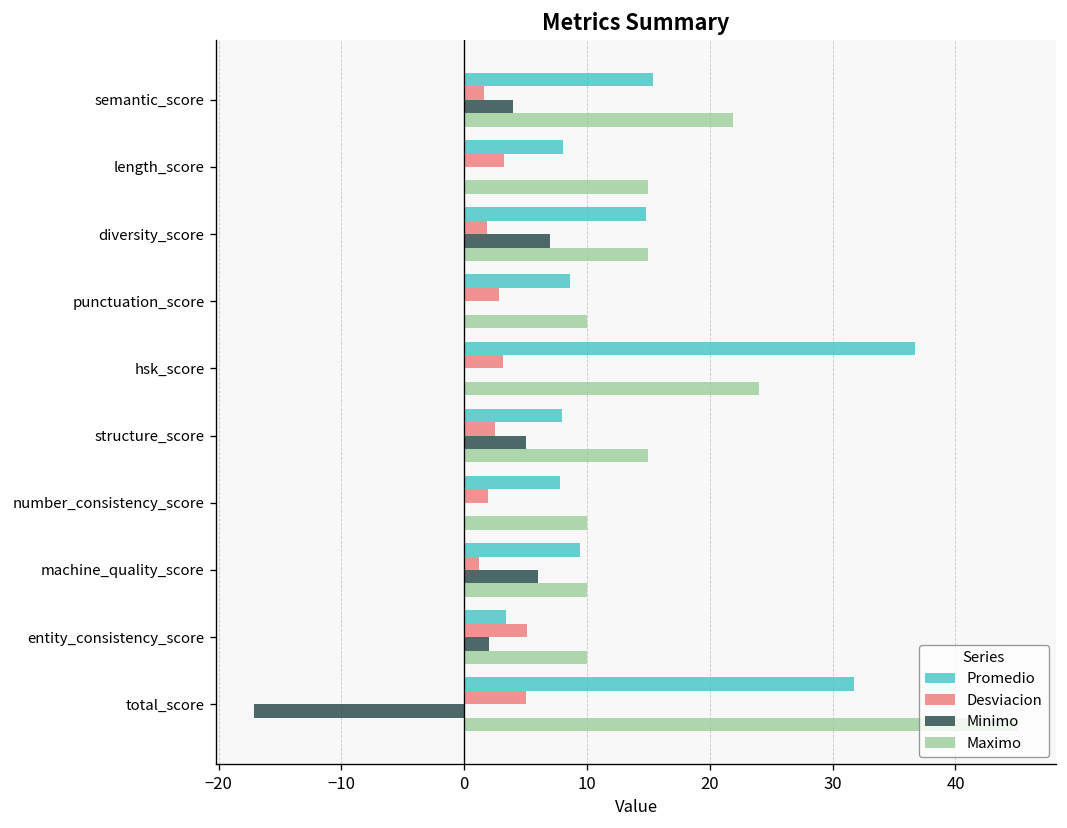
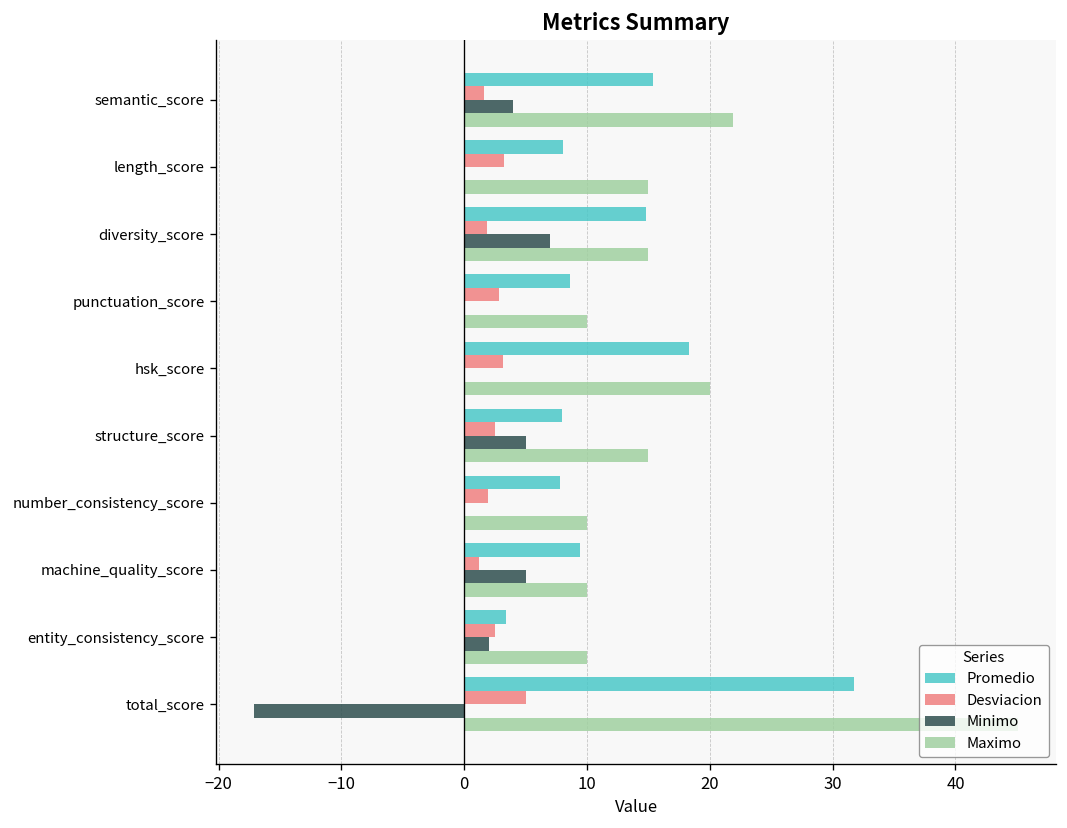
Promedio, hsk_score: 36.7 -> 18.3
Maximo, hsk_score: 24 -> 20
Minimo, machine_quality_score: 6 -> 5
Desviacion, entity_consistency_score: 5.1 -> 2.5
